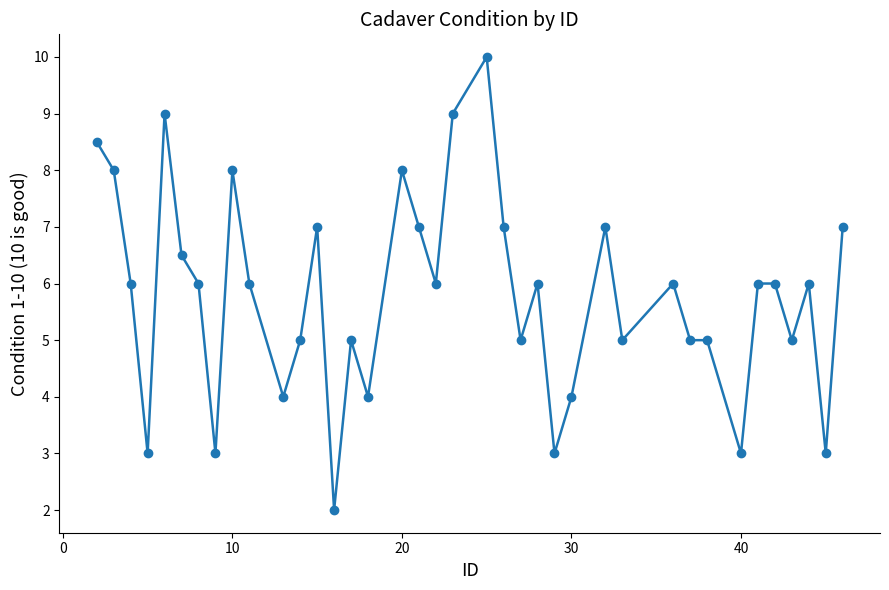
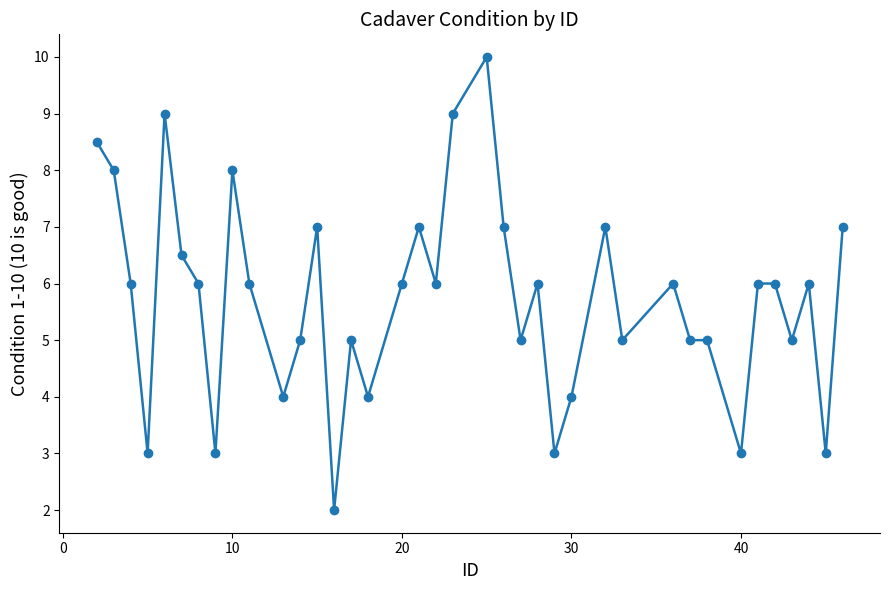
20: 8 -> 6
